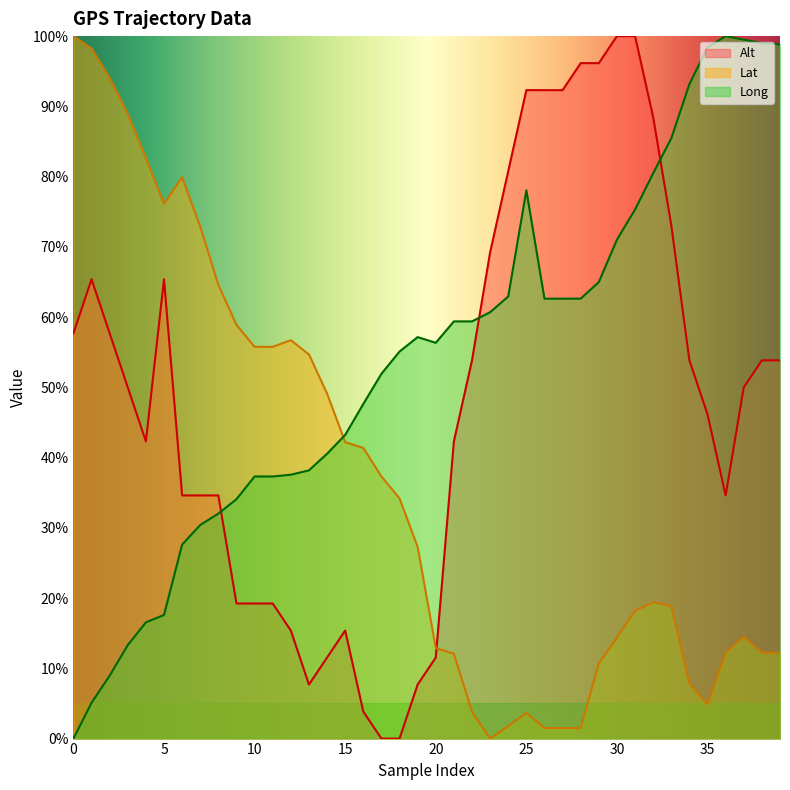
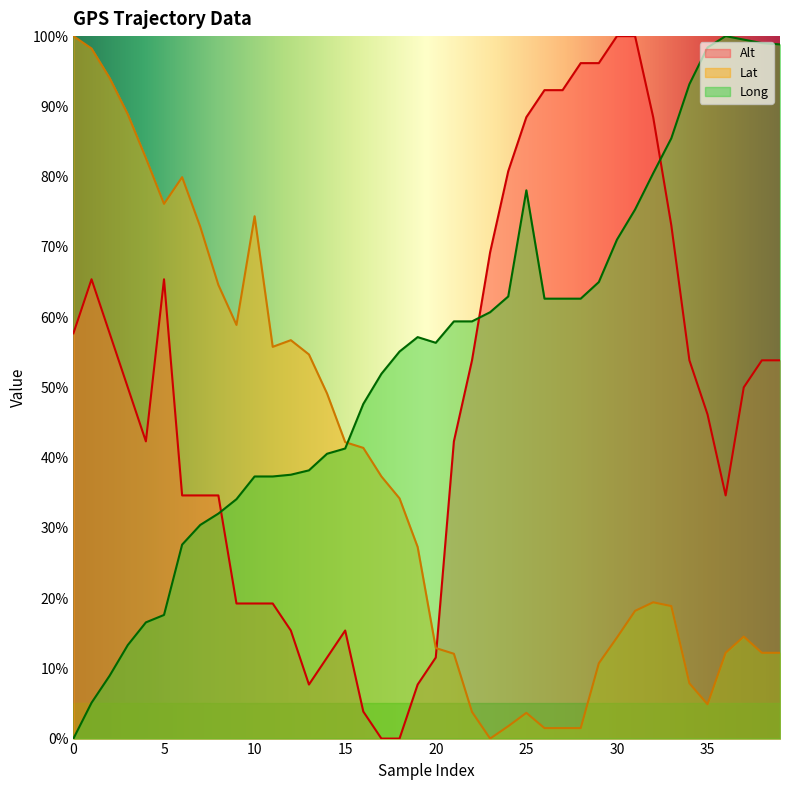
Lat, 10: 56% -> 74%
Long, 15: 43% -> 41%
Alt, 25: 92% -> 88%
